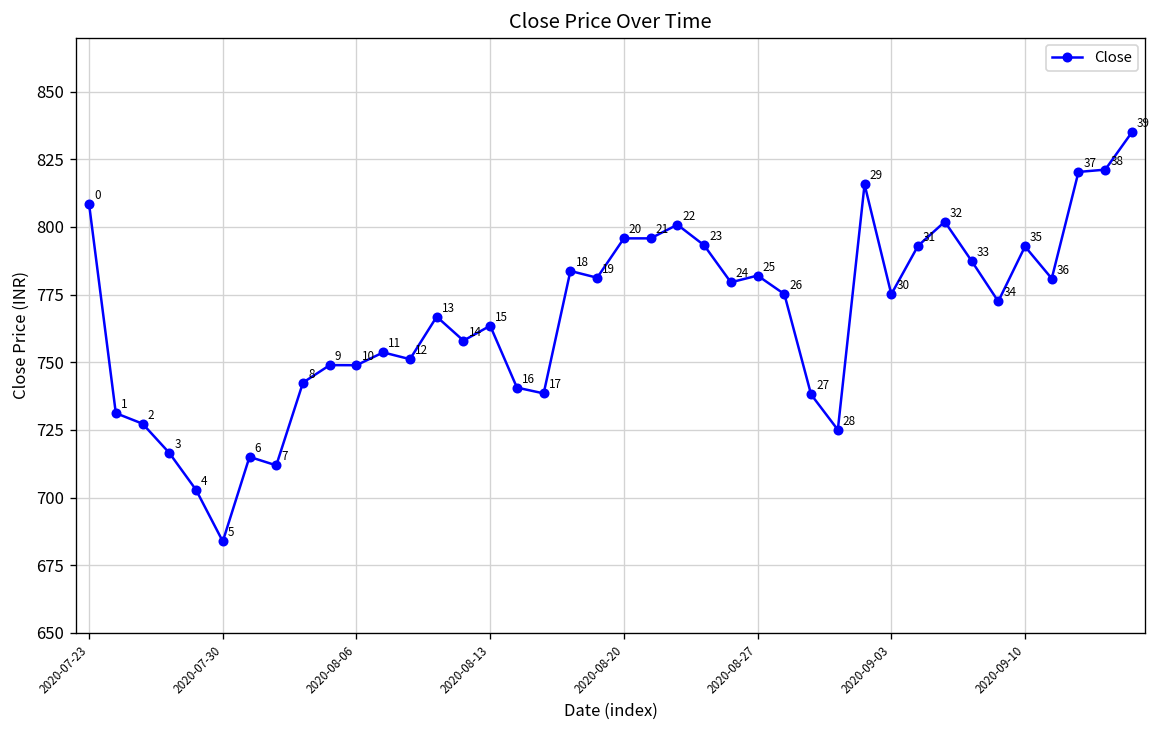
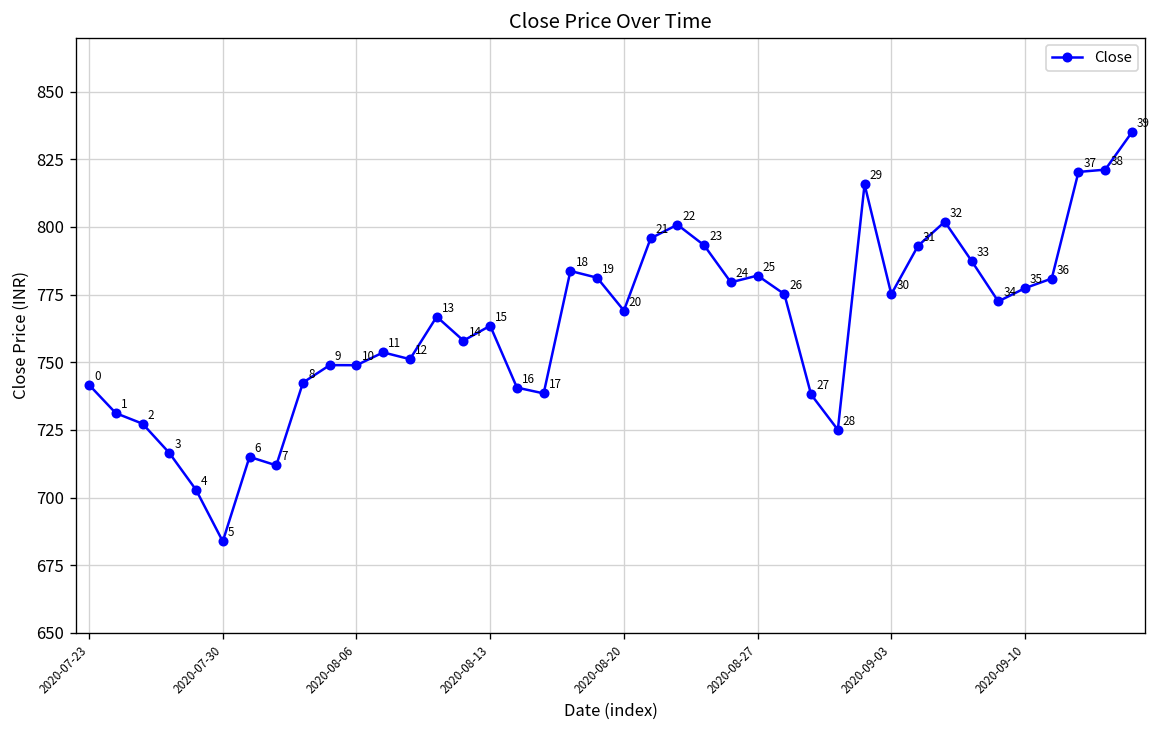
2020-07-23: 808 -> 742
2020-08-20: 796 -> 769
2020-09-10: 793 -> 777
